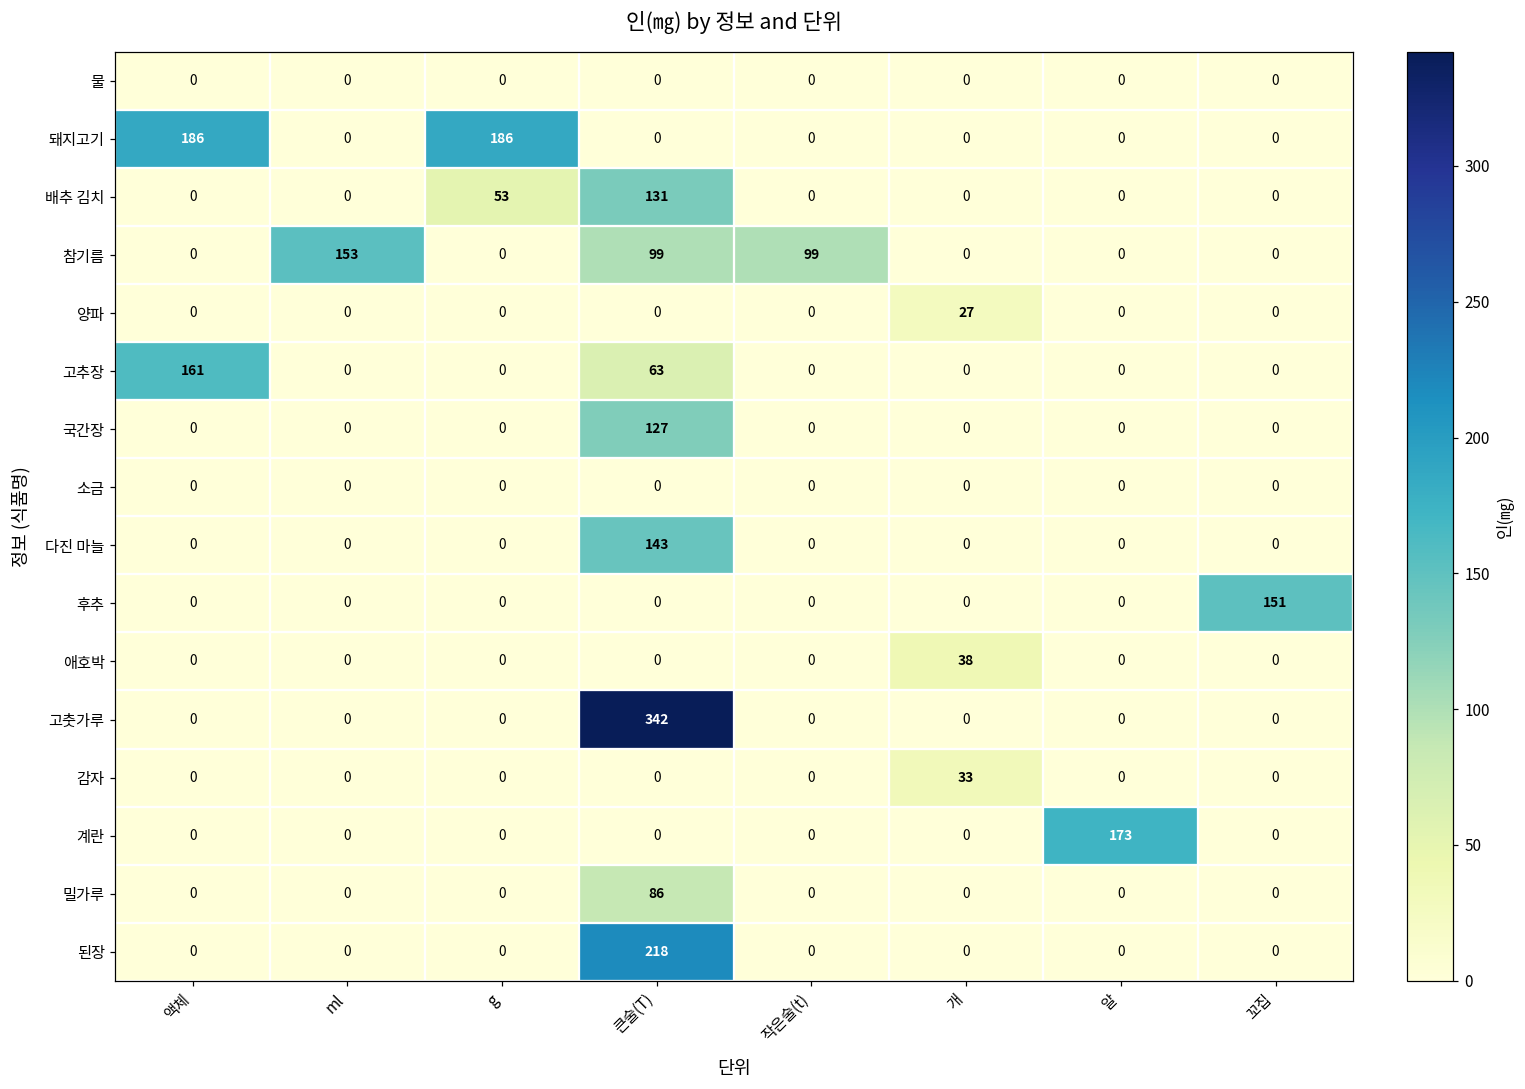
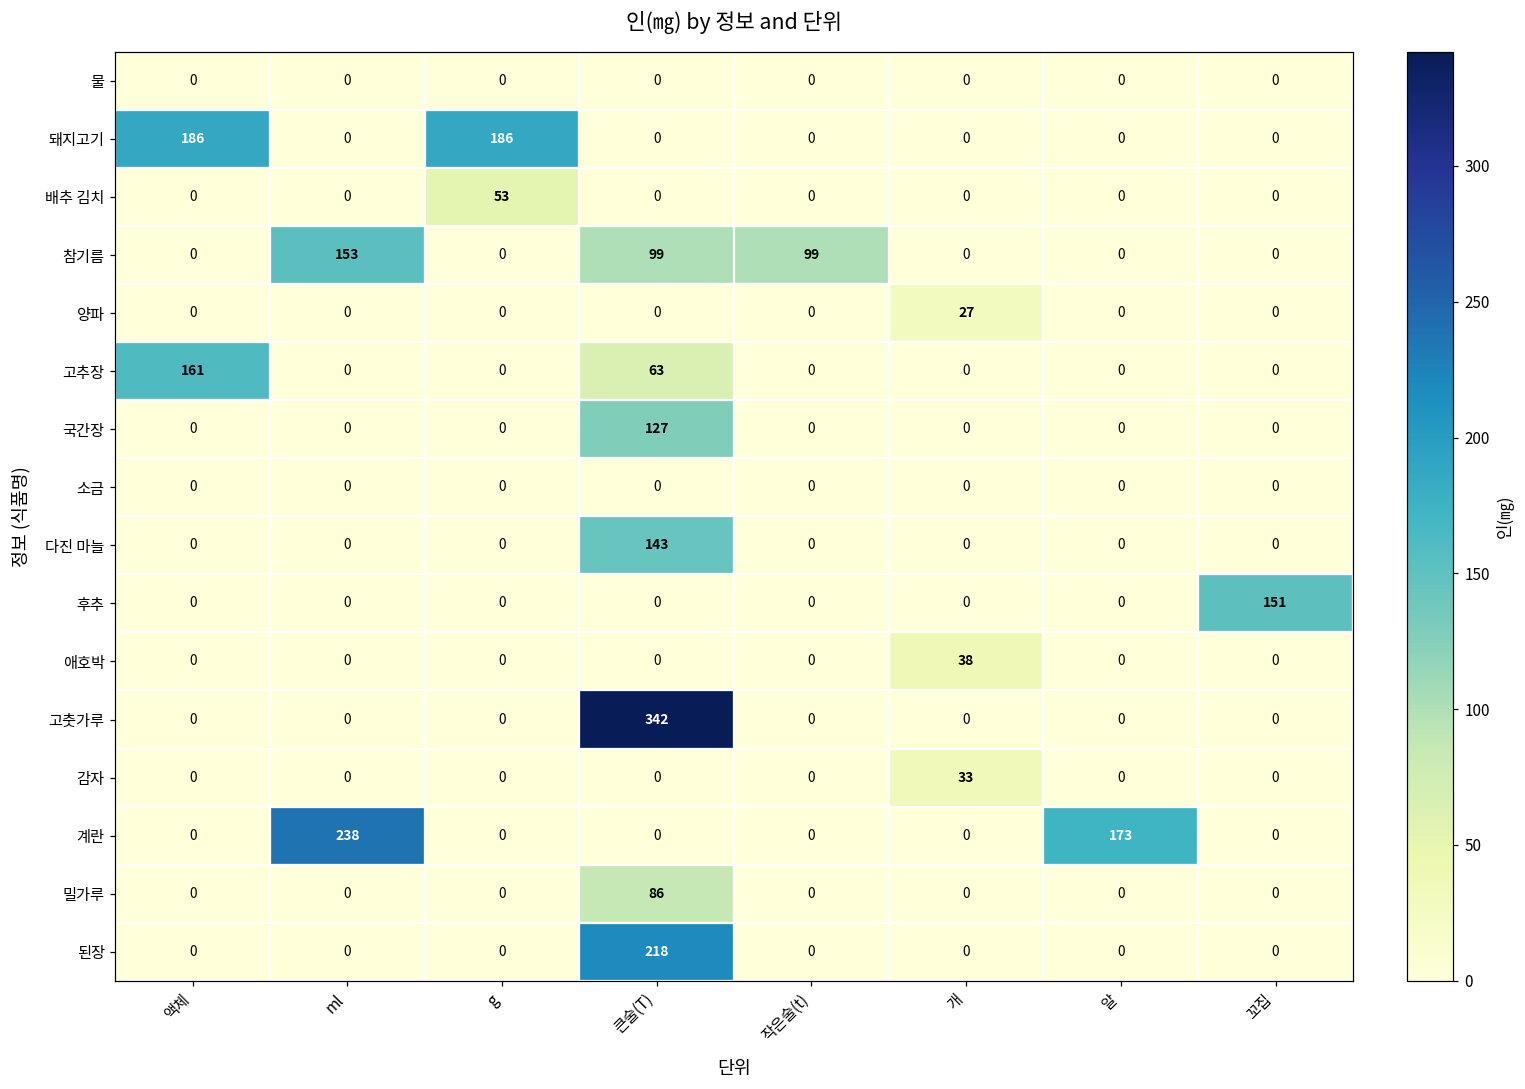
배추 김치, 큰술(T): 131 -> 0
계란, ml: 0 -> 238
